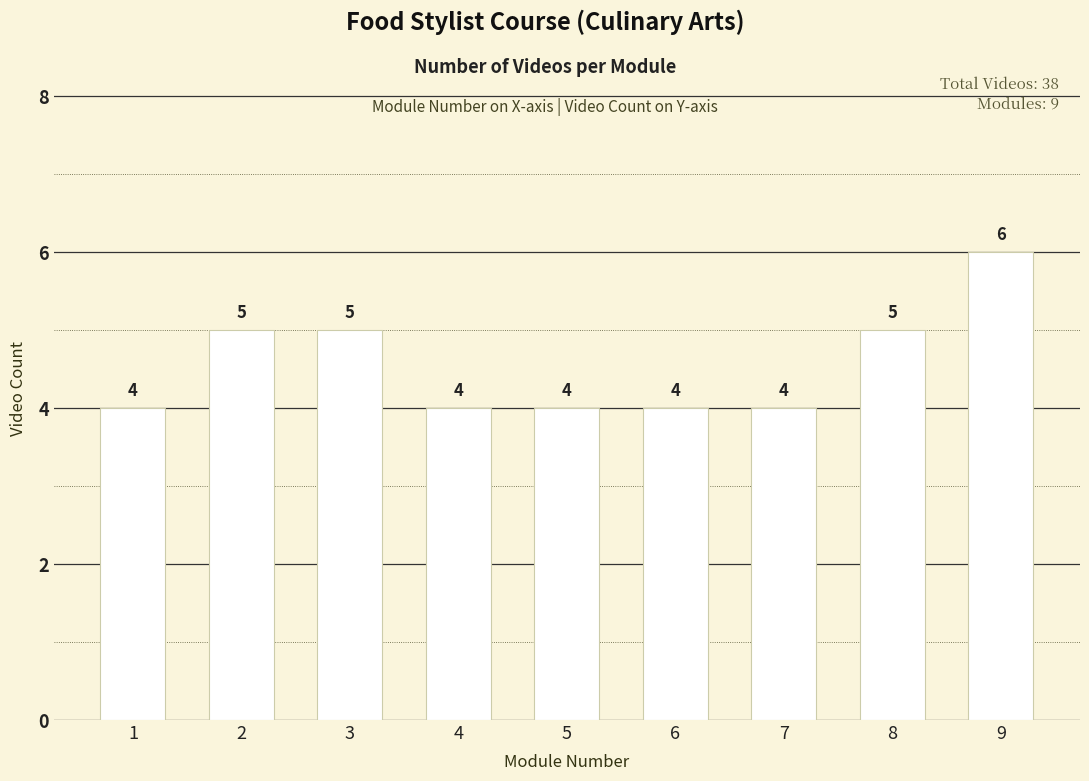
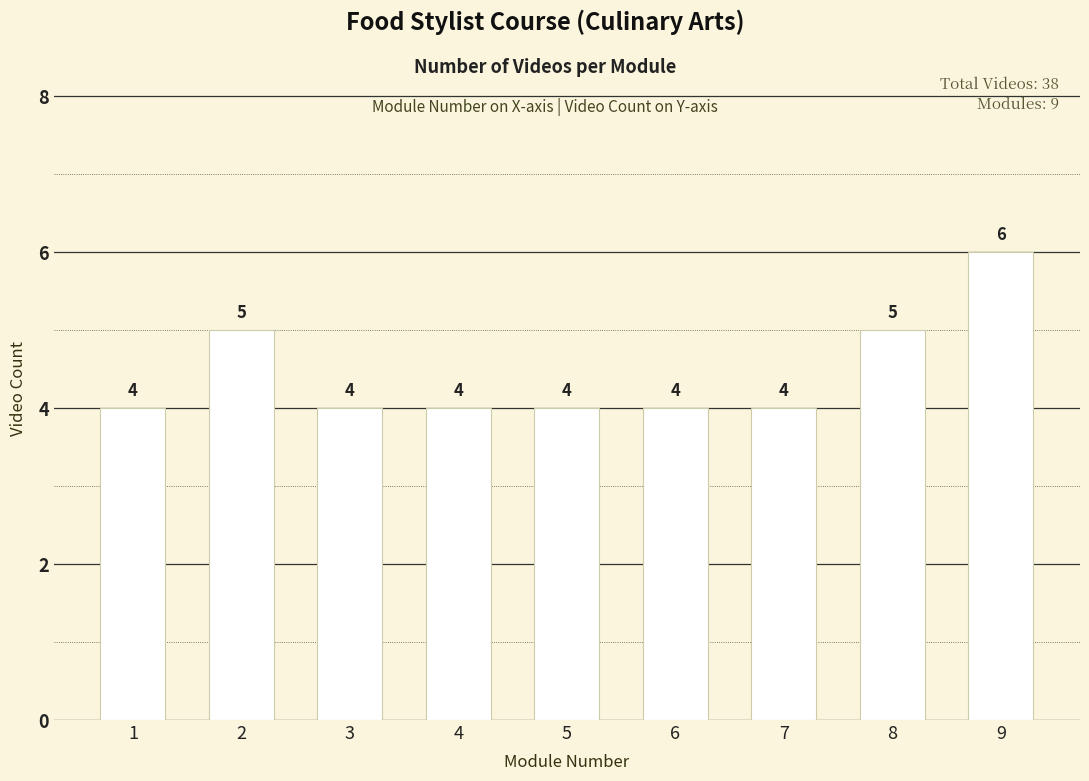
3: 5 -> 4
